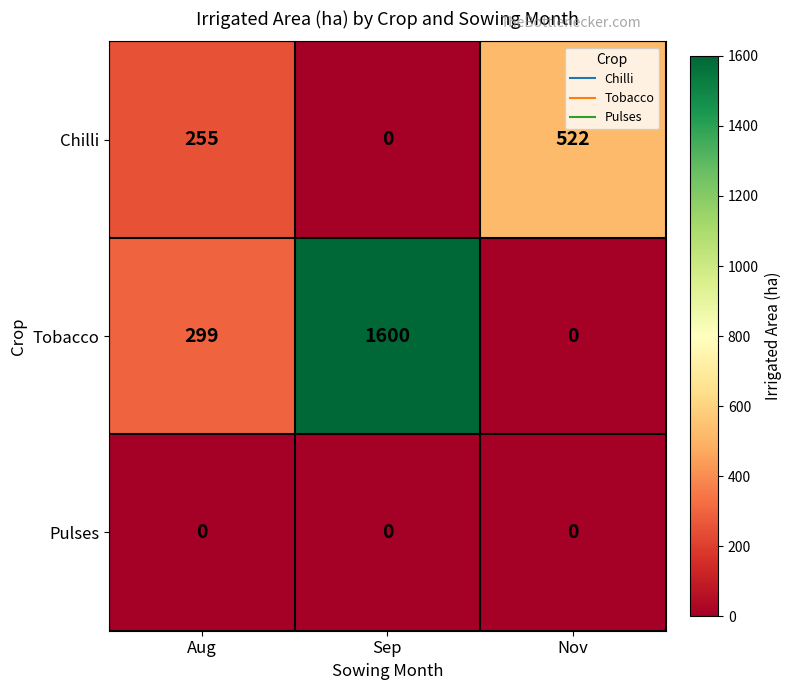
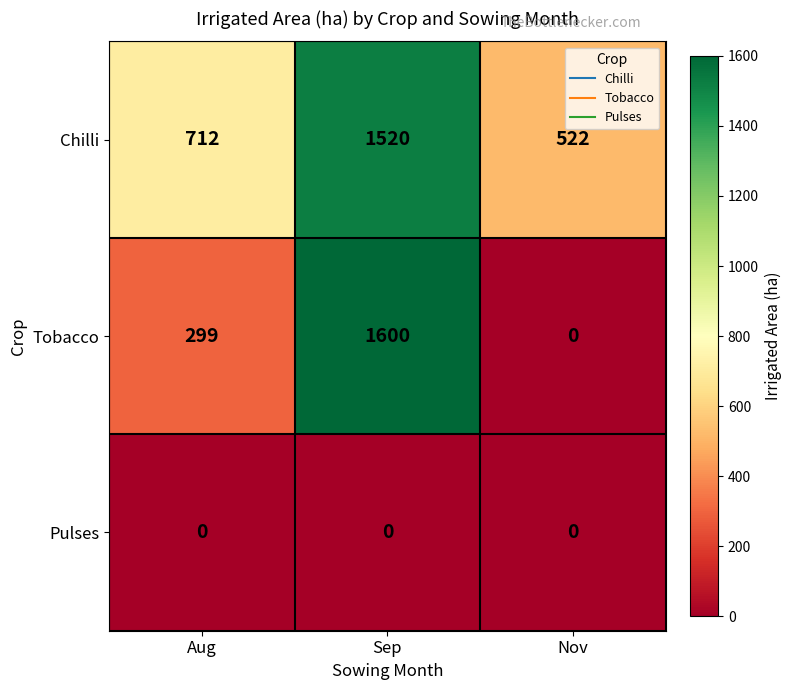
Chilli, Aug: 255 -> 712
Chilli, Sep: 0 -> 1520
